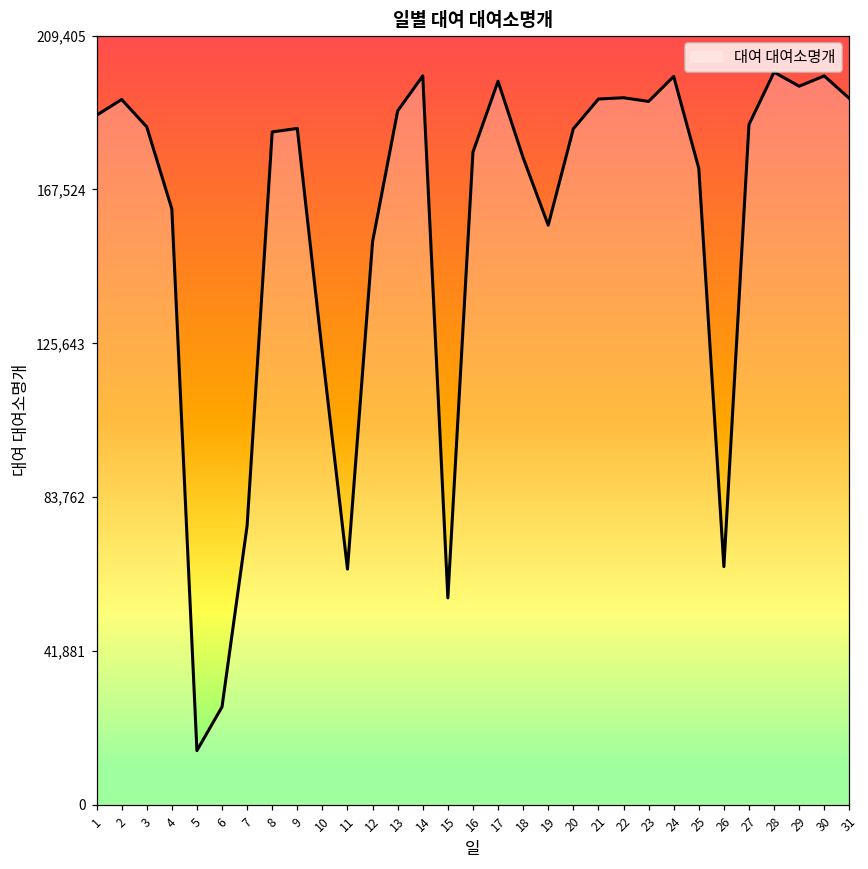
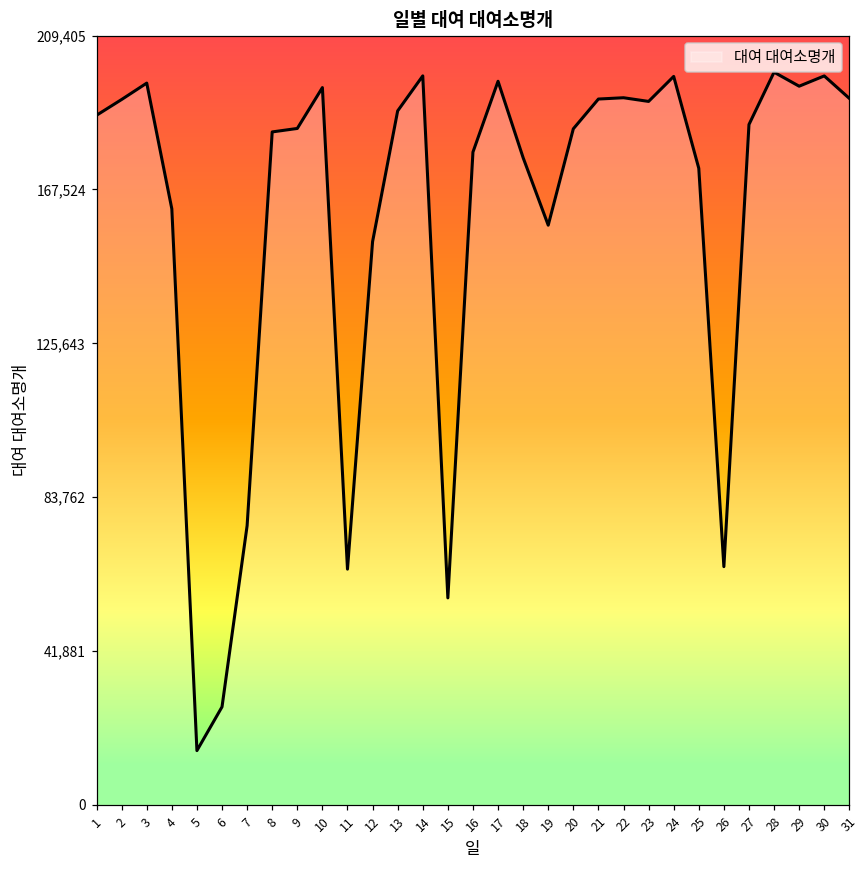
3: 185,000 -> 196,000
10: 123,000 -> 195,000
